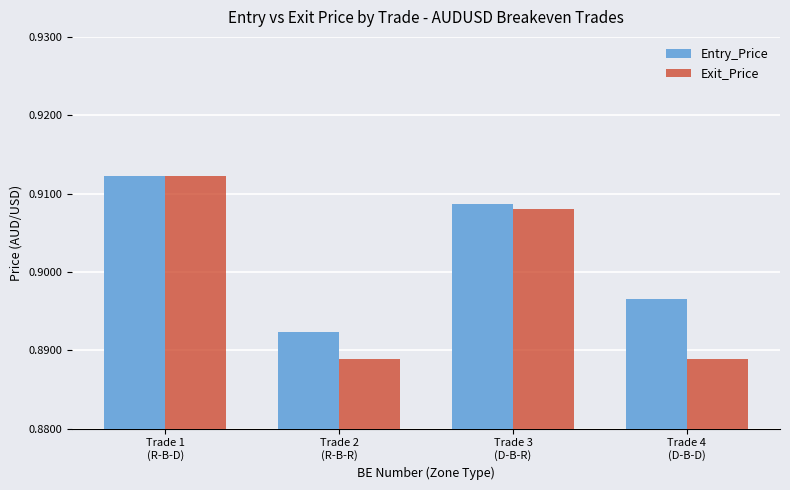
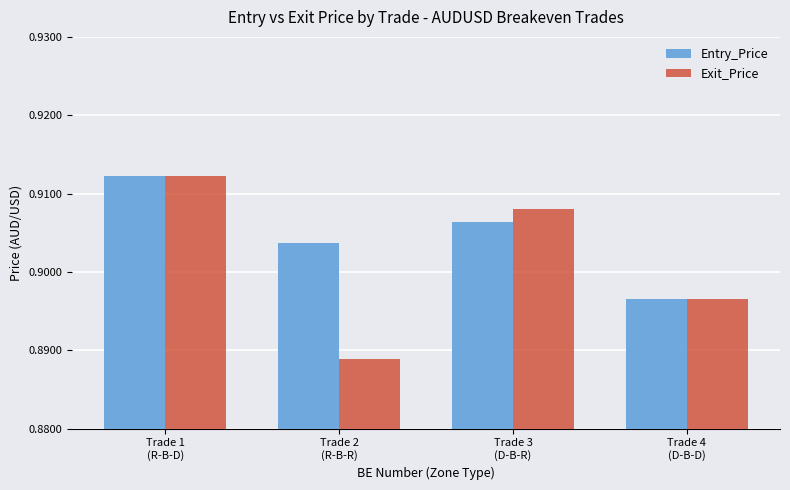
Entry_Price, Trade 2 (R-B-R): 0.892 -> 0.904
Entry_Price, Trade 3 (D-B-R): 0.909 -> 0.906
Exit_Price, Trade 4 (D-B-D): 0.889 -> 0.897
